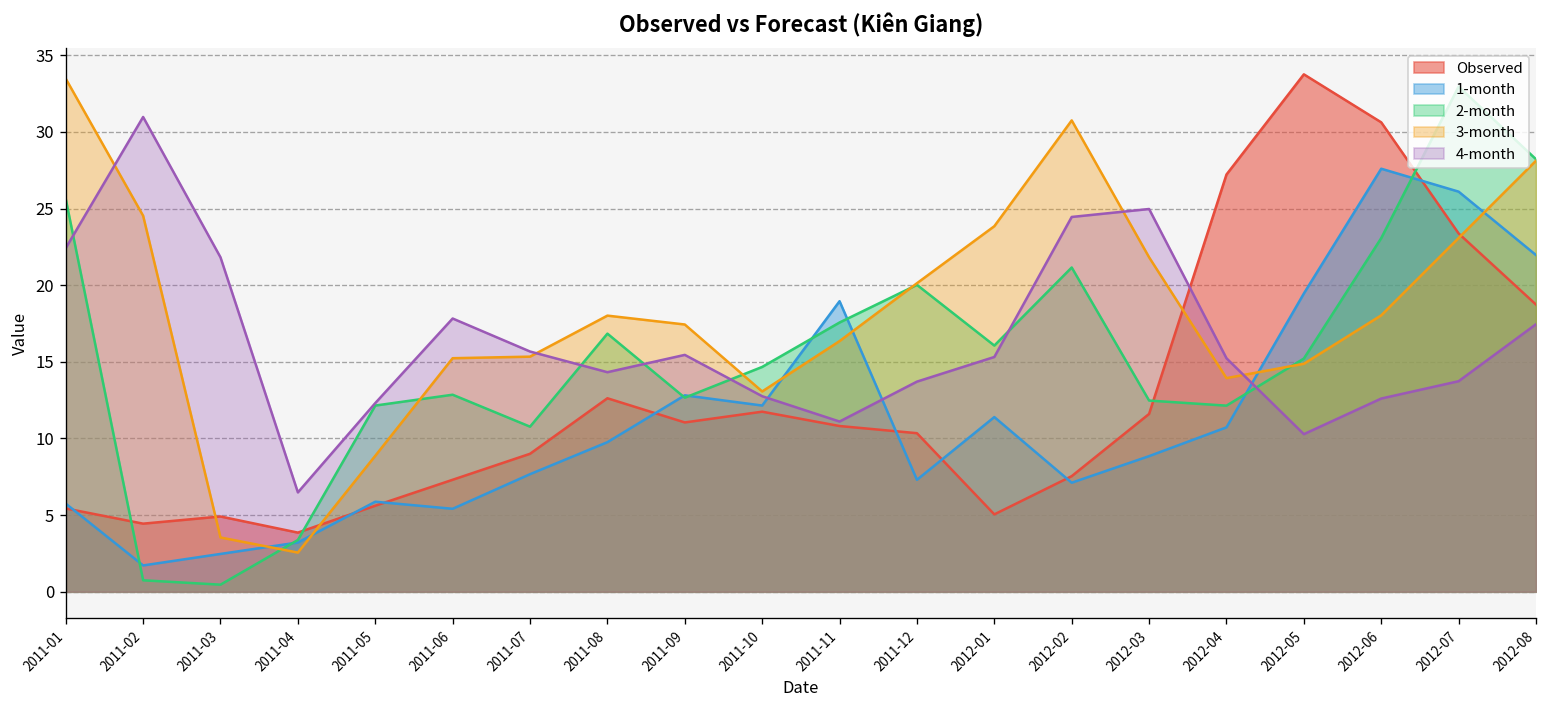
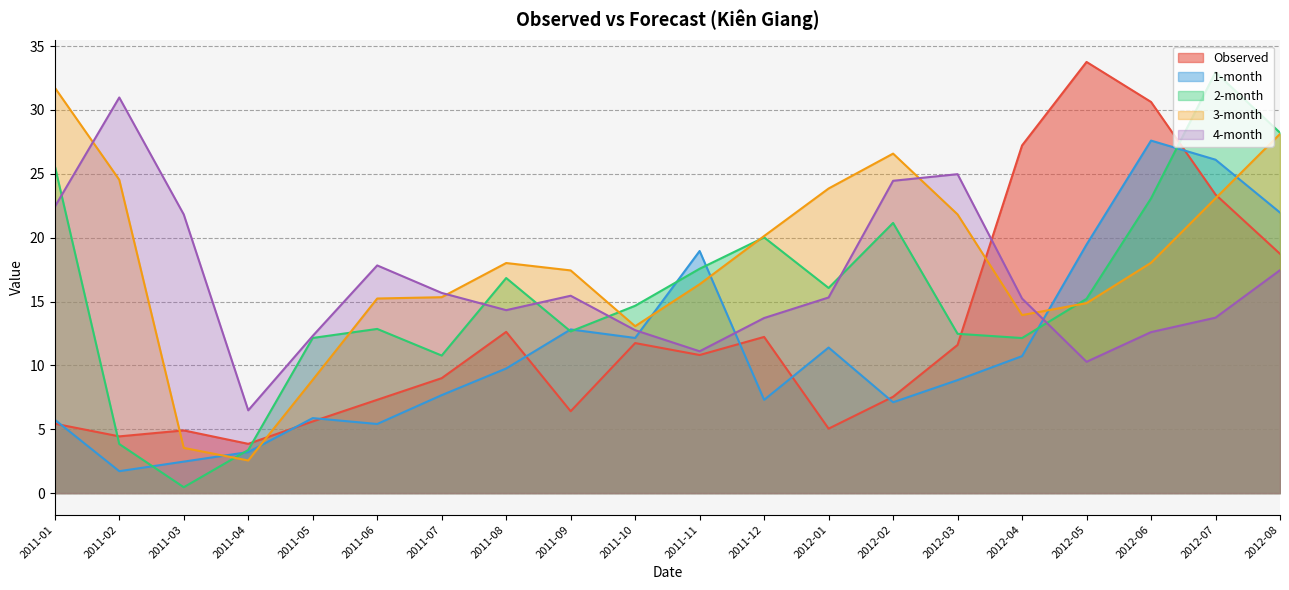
3-month, 2011-01: 33.5 -> 31.8
2-month, 2011-02: 0.7 -> 3.8
Observed, 2011-09: 11.0 -> 6.4
Observed, 2011-12: 10.3 -> 12.2
3-month, 2012-02: 30.8 -> 26.6
